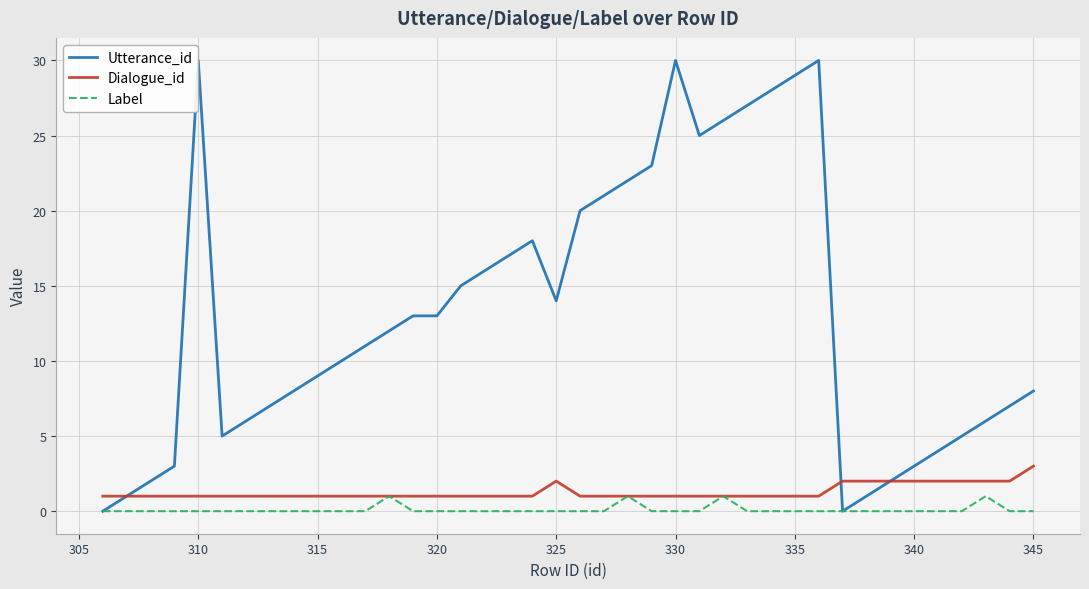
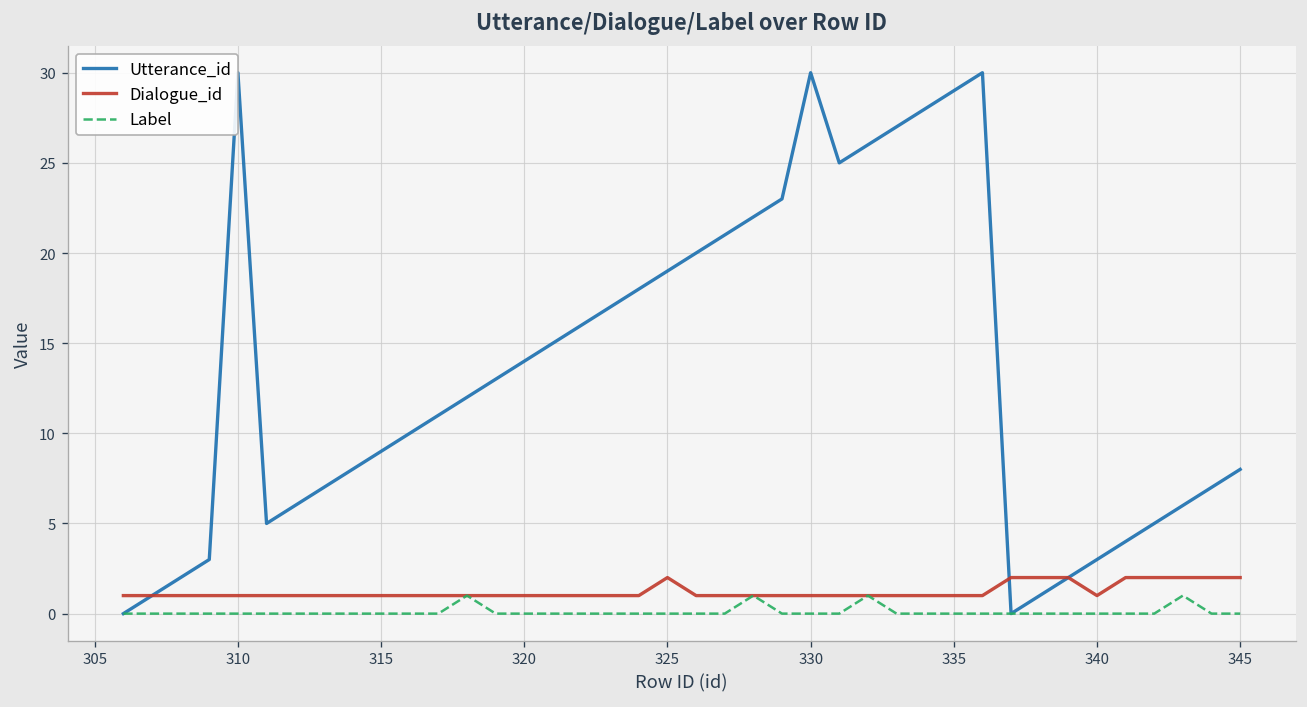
Utterance_id, 320: 13 -> 14
Utterance_id, 325: 14 -> 19
Dialogue_id, 340: 2 -> 1
Dialogue_id, 345: 3 -> 2
